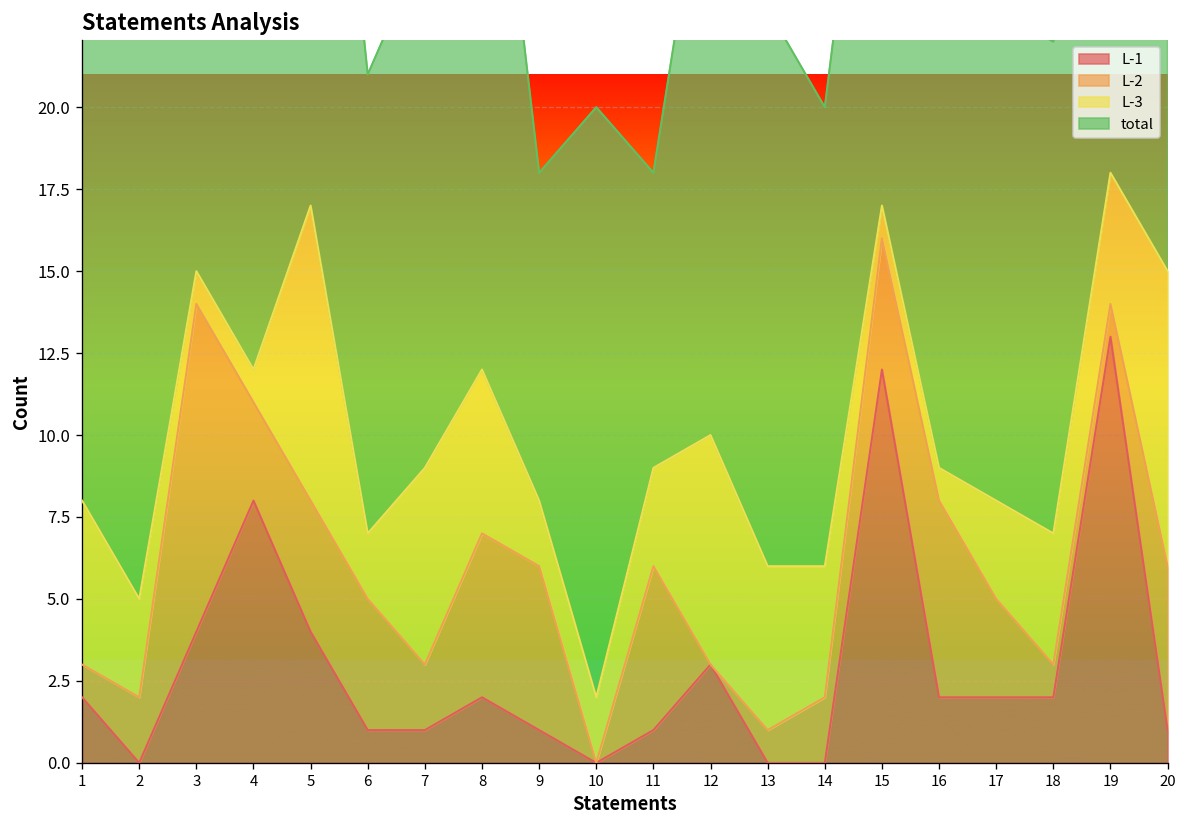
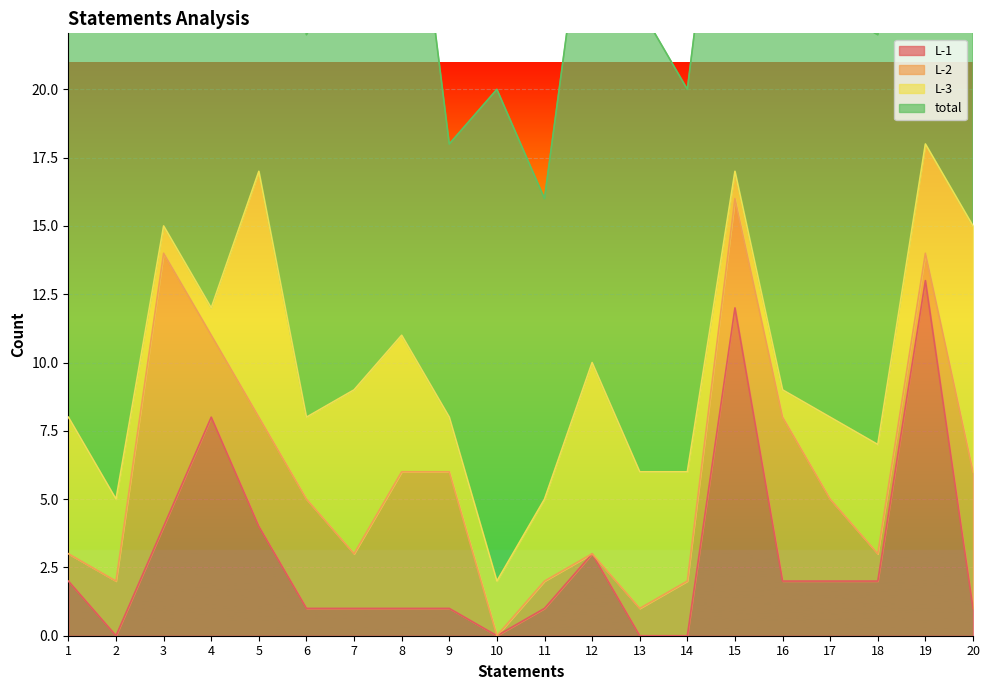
L-3, 6: 2 -> 3
L-1, 8: 2 -> 1
L-2, 11: 5 -> 1
total, 11: 9 -> 11
